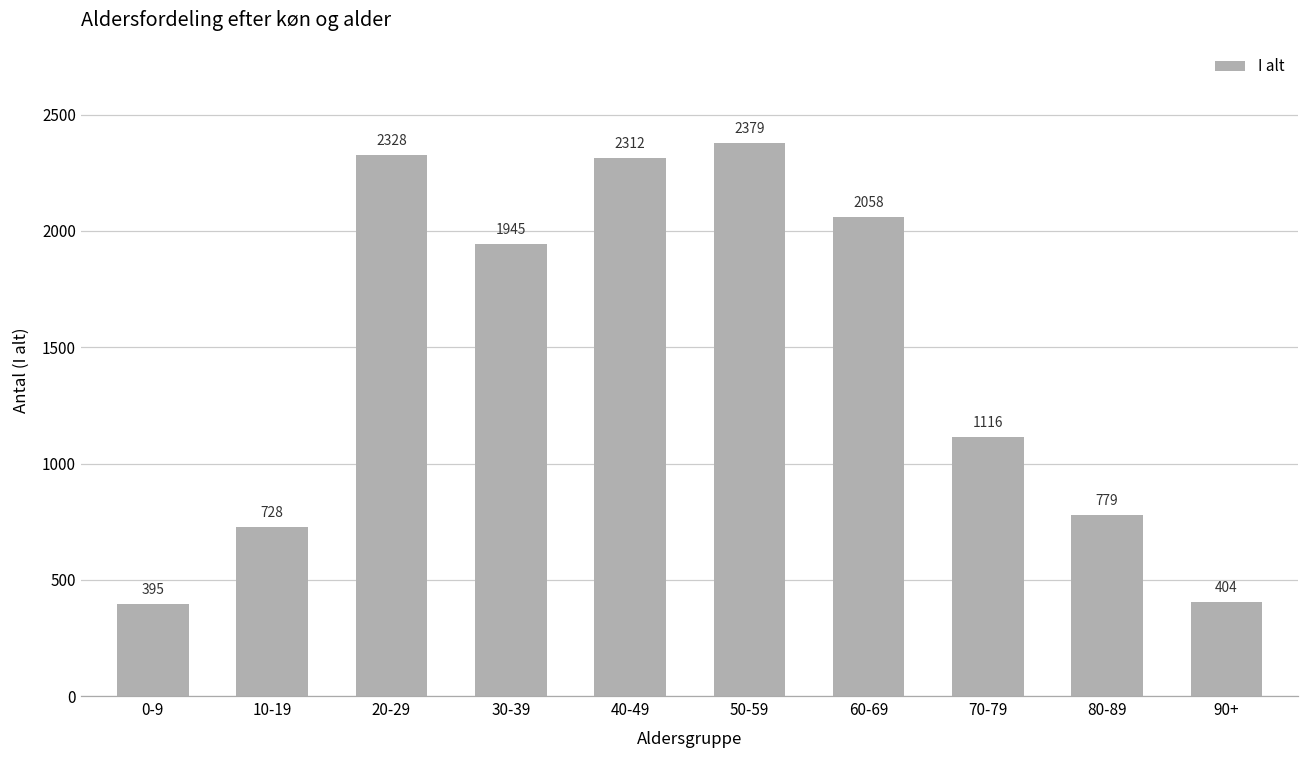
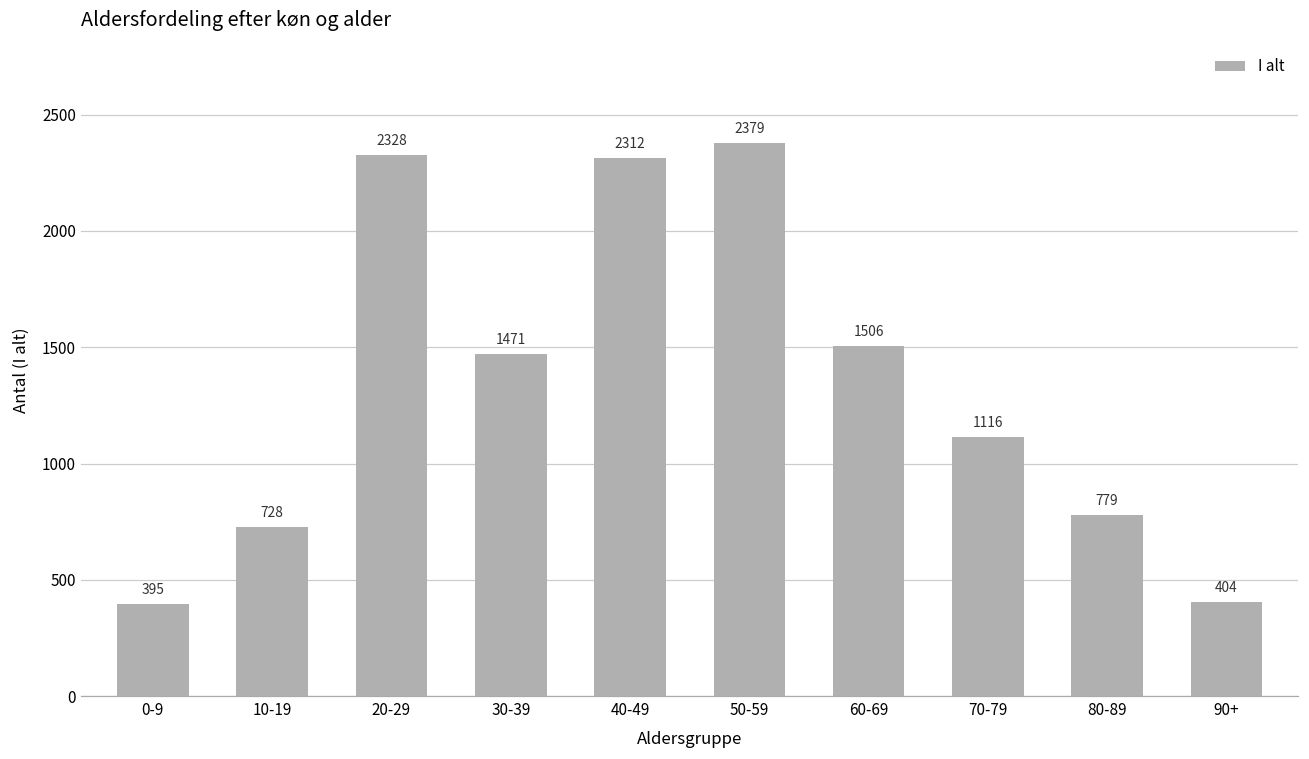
30-39: 1945 -> 1471
60-69: 2058 -> 1506
